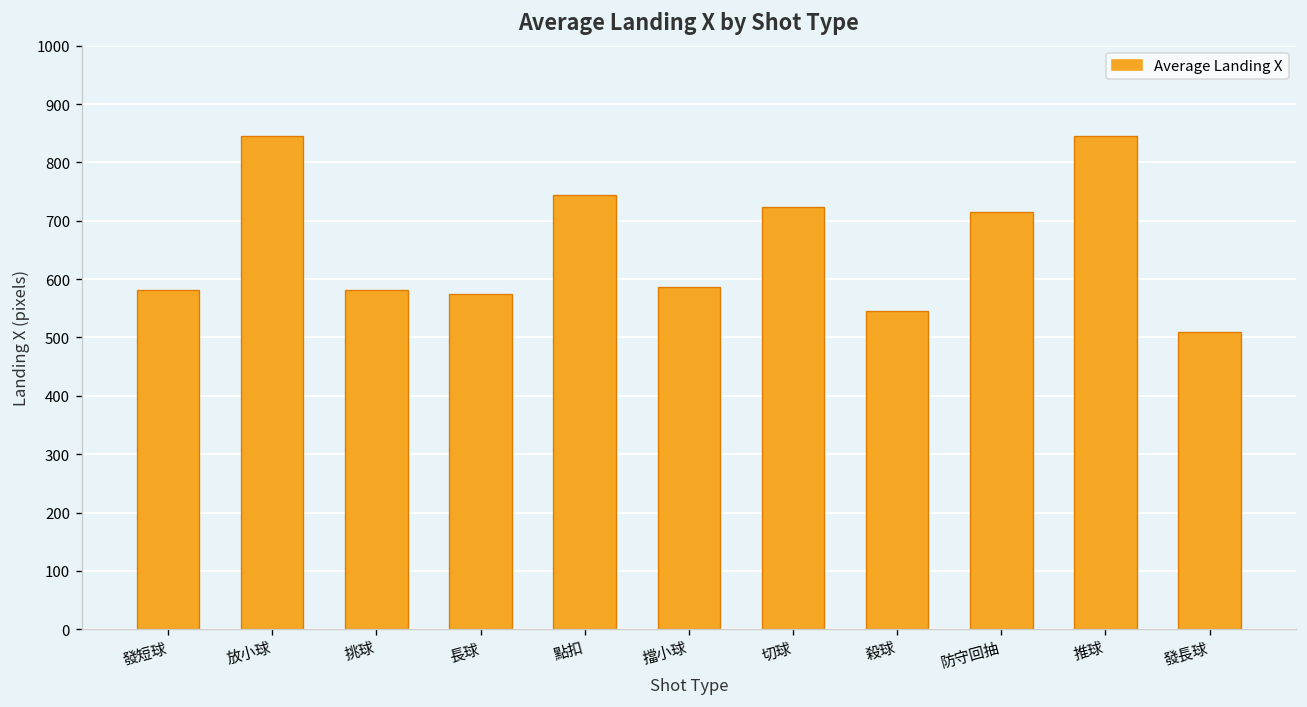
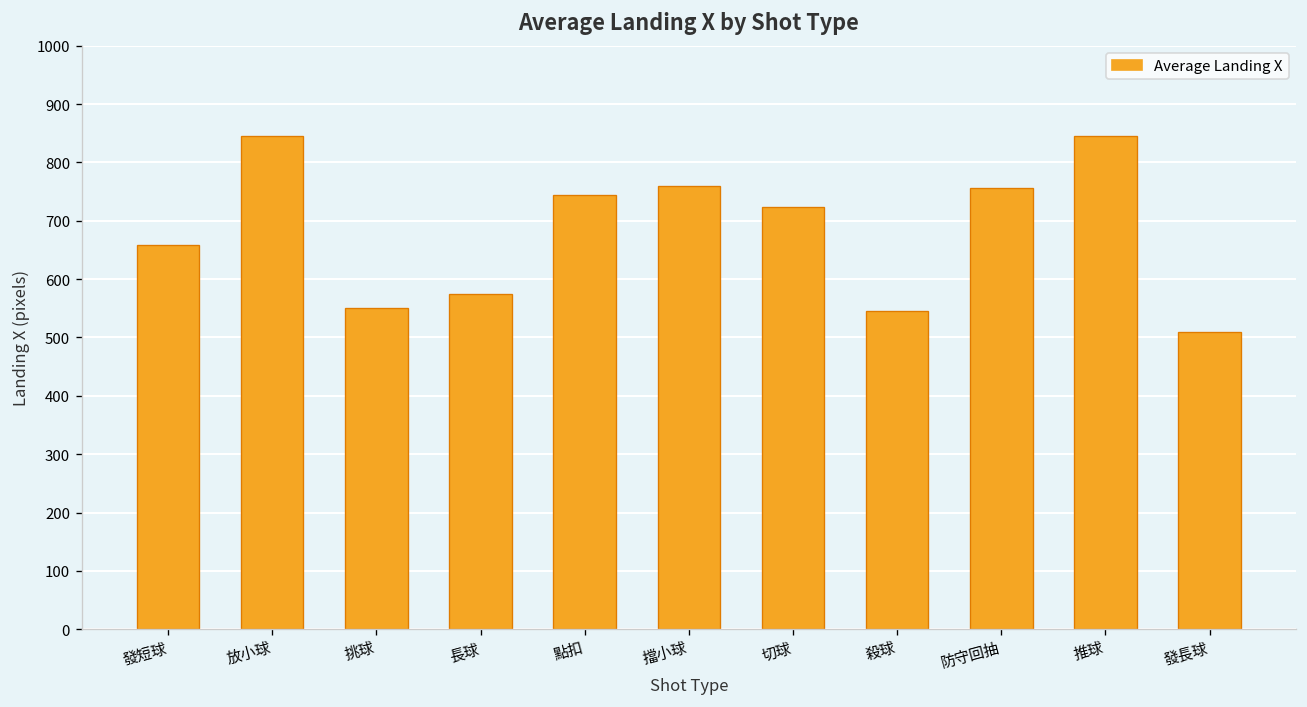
發短球: 580 -> 660
挑球: 580 -> 550
擋小球: 590 -> 760
防守回抽: 720 -> 760
